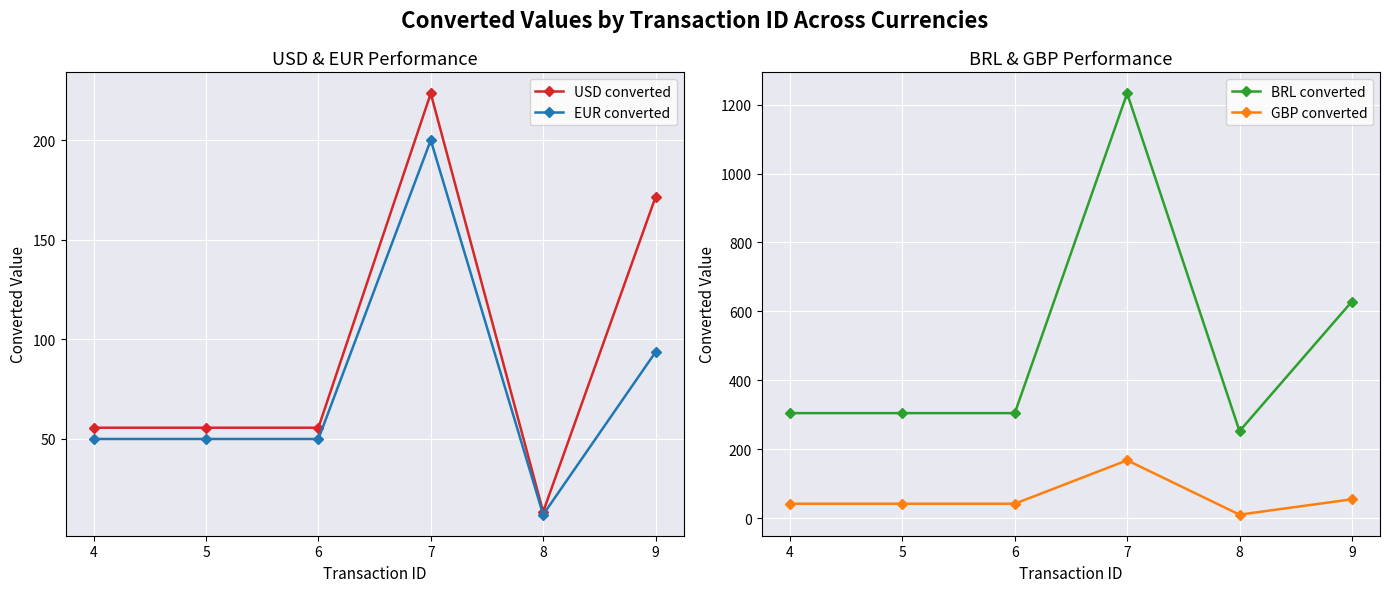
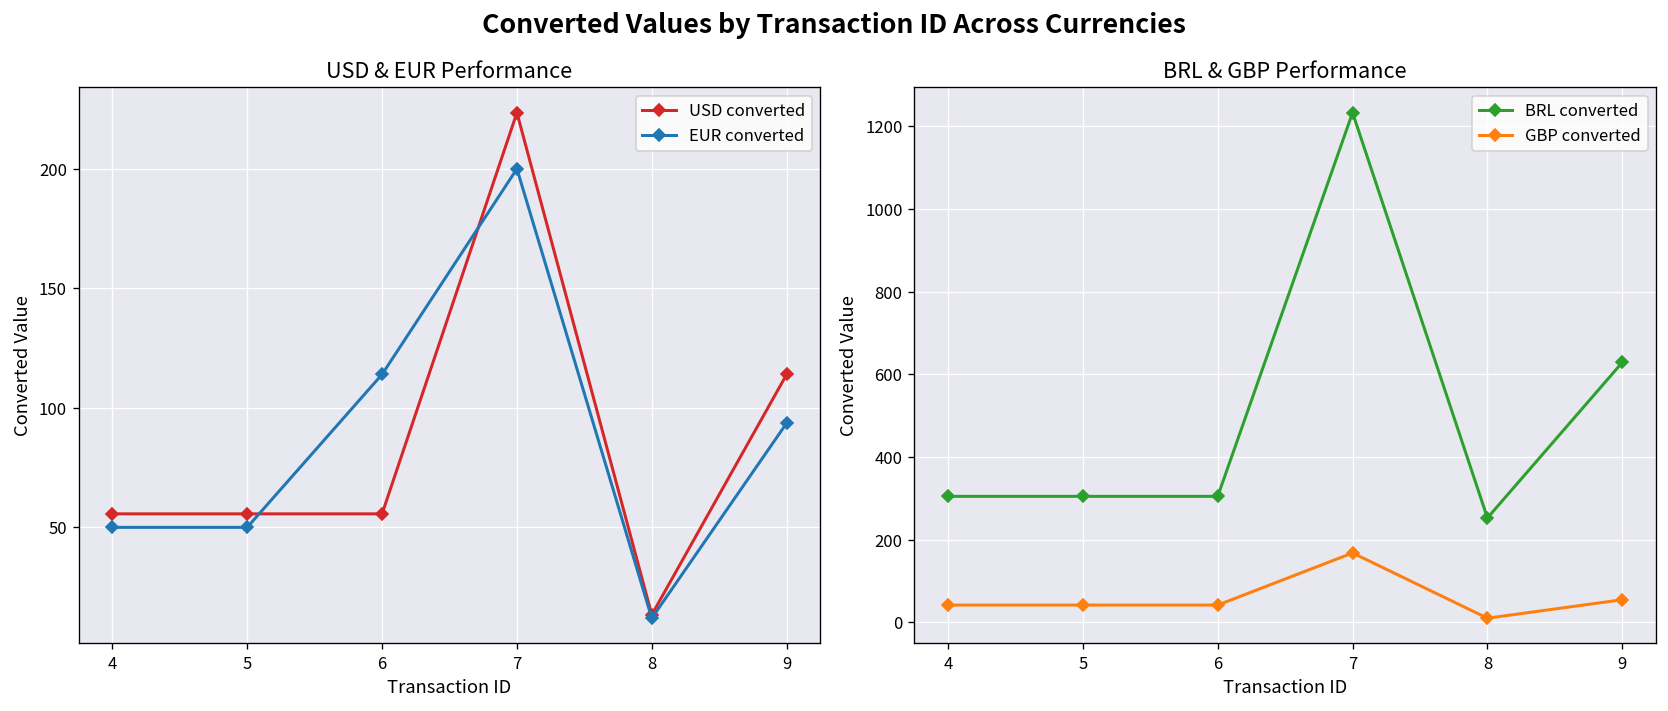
USD & EUR Performance, EUR converted, 6: 50 -> 114
USD & EUR Performance, USD converted, 9: 171 -> 114
